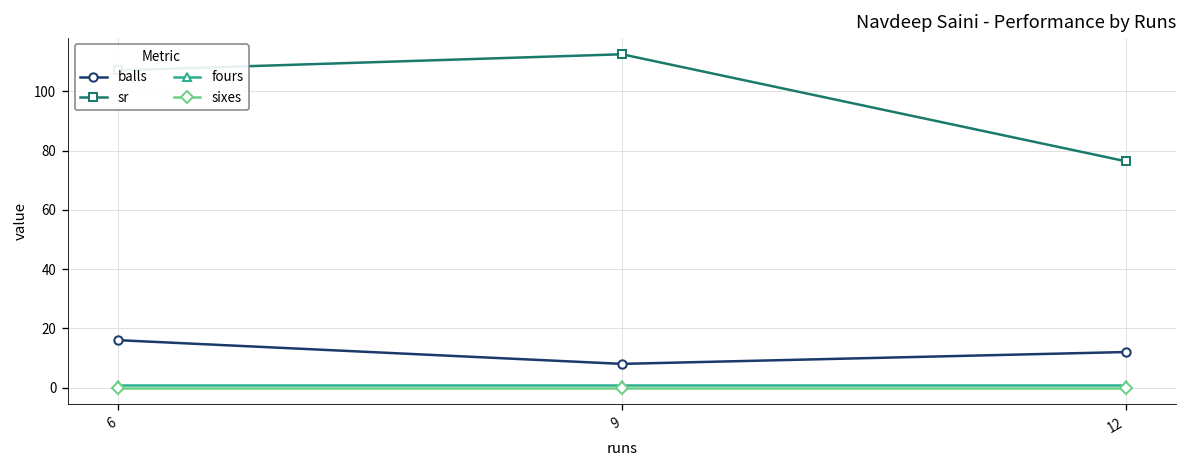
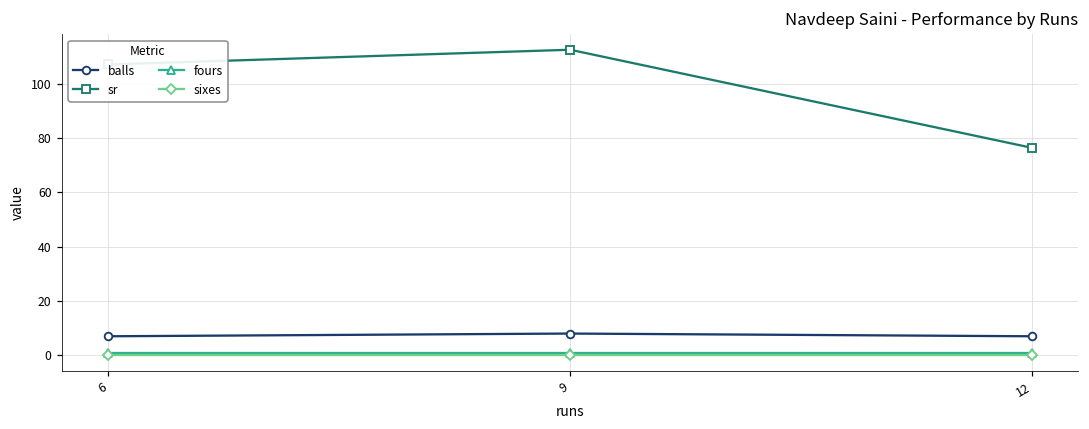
balls, 6: 16 -> 7
balls, 12: 12 -> 7
